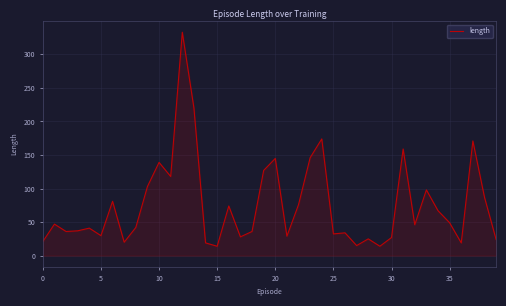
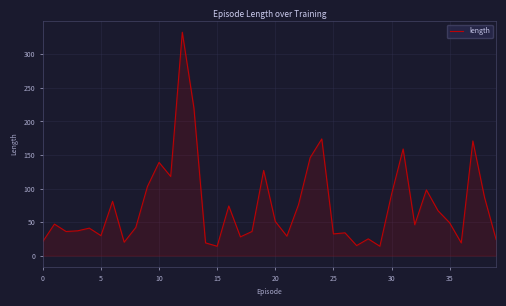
20: 140 -> 50
30: 30 -> 90
